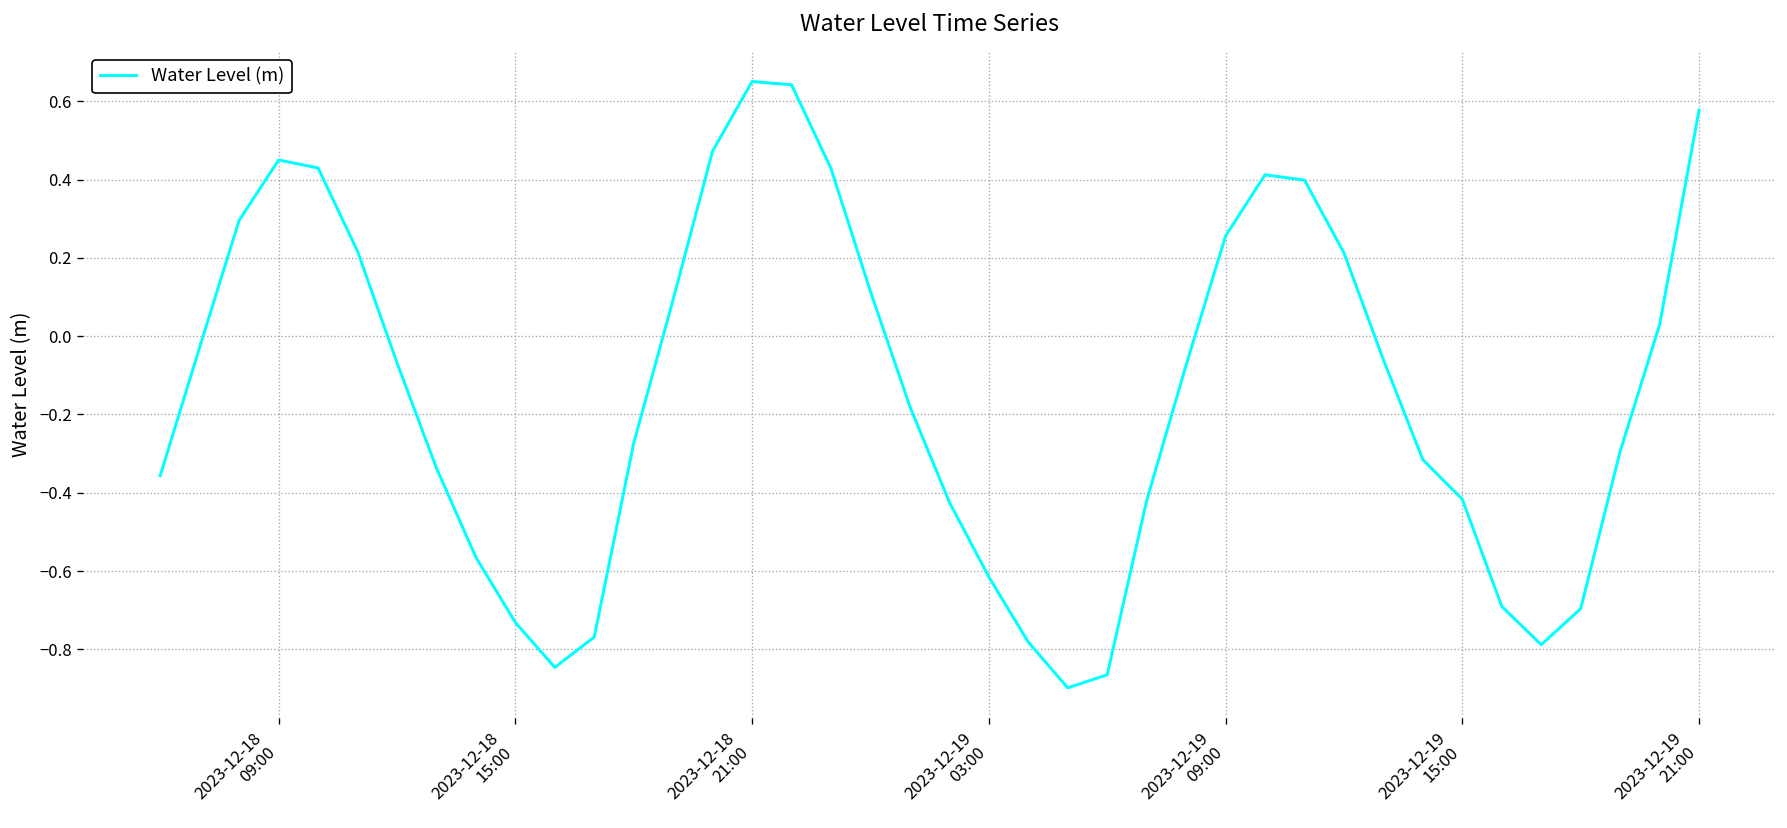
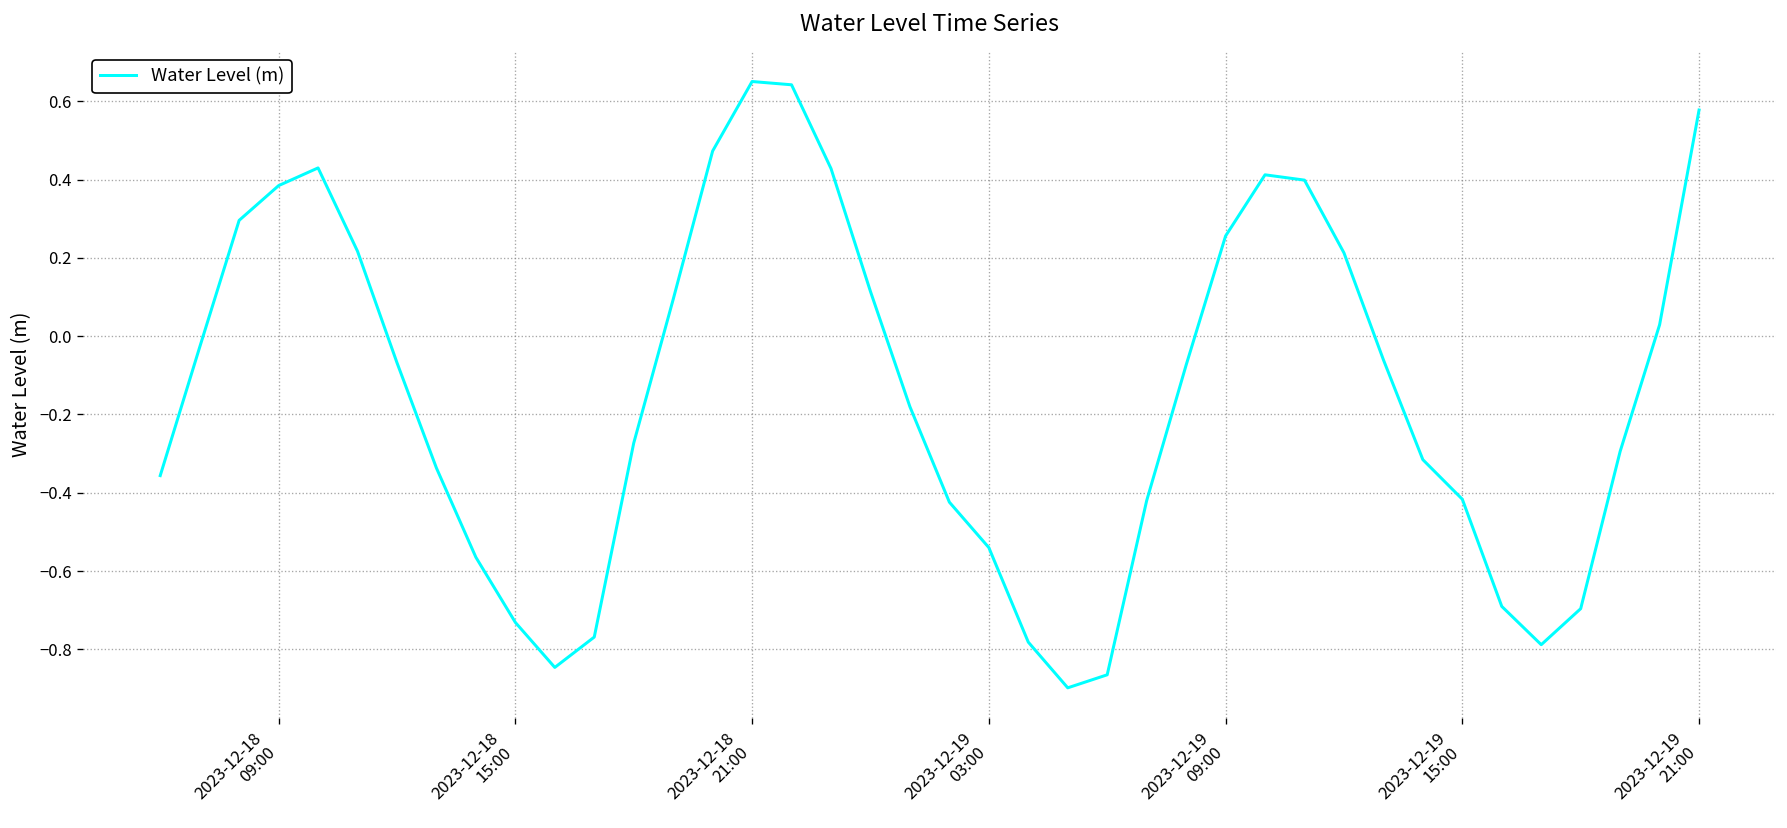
2023-12-18 09:00: 0.45 -> 0.38
2023-12-19 03:00: -0.61 -> -0.54
